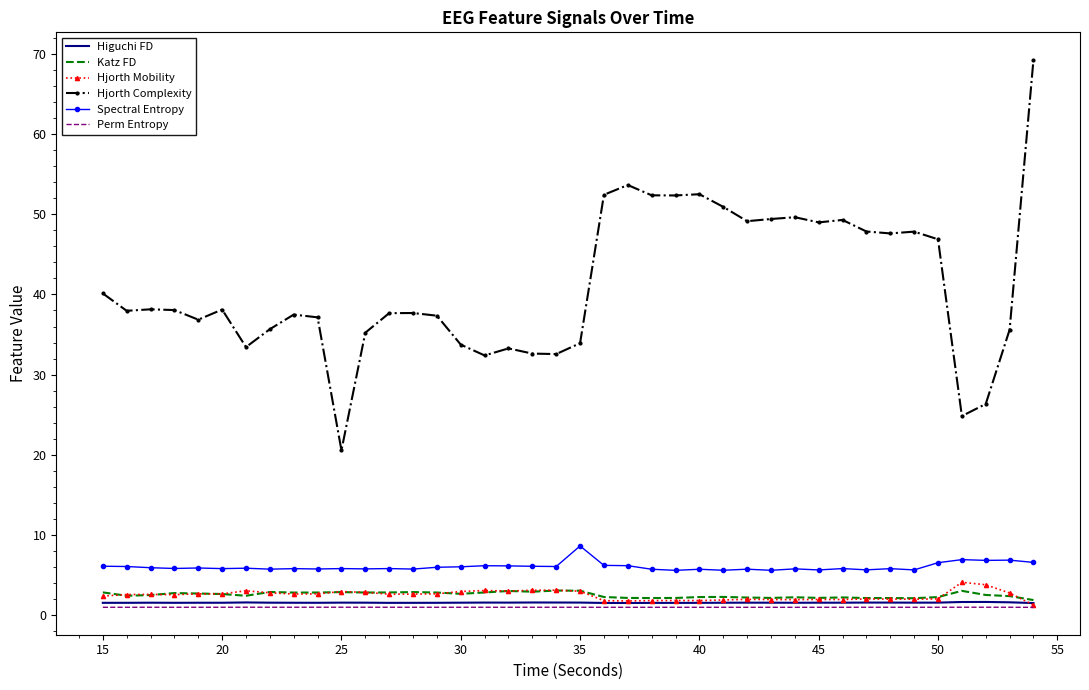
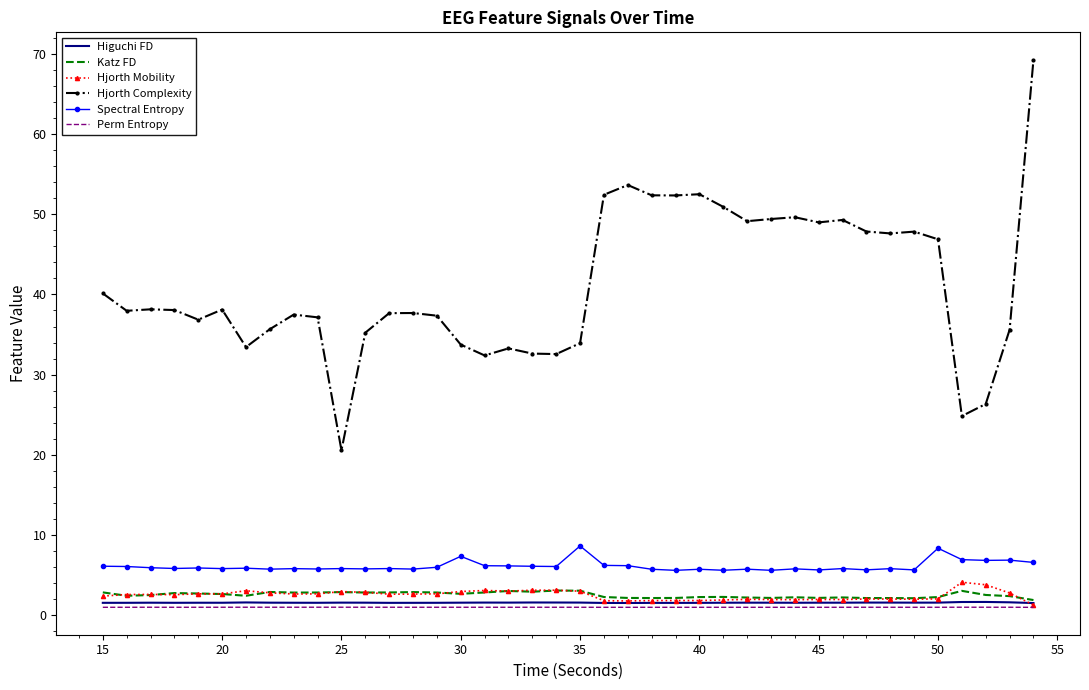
Spectral Entropy, 30: 6 -> 7
Spectral Entropy, 50: 7 -> 8
